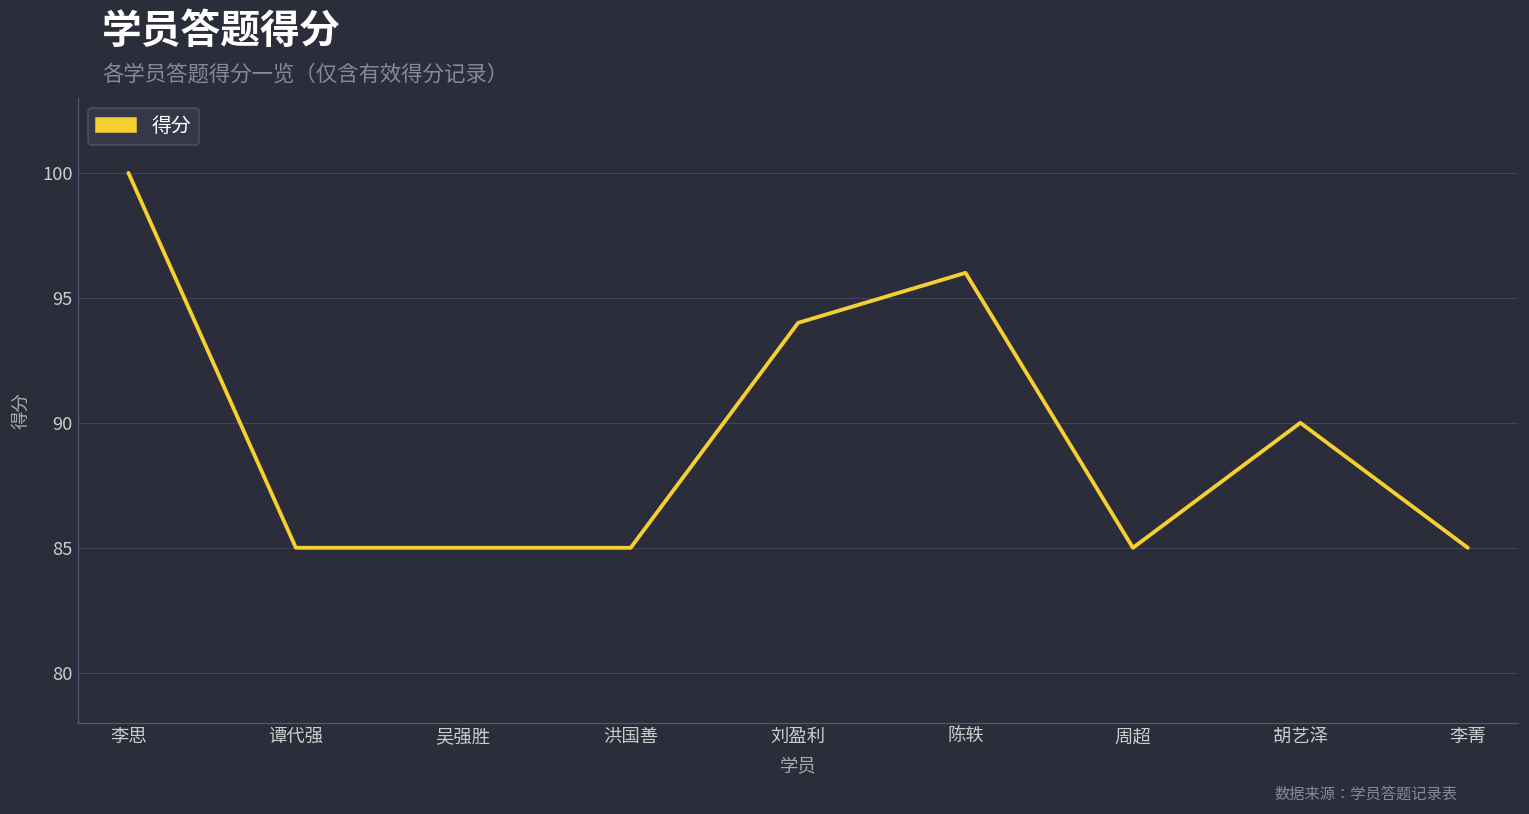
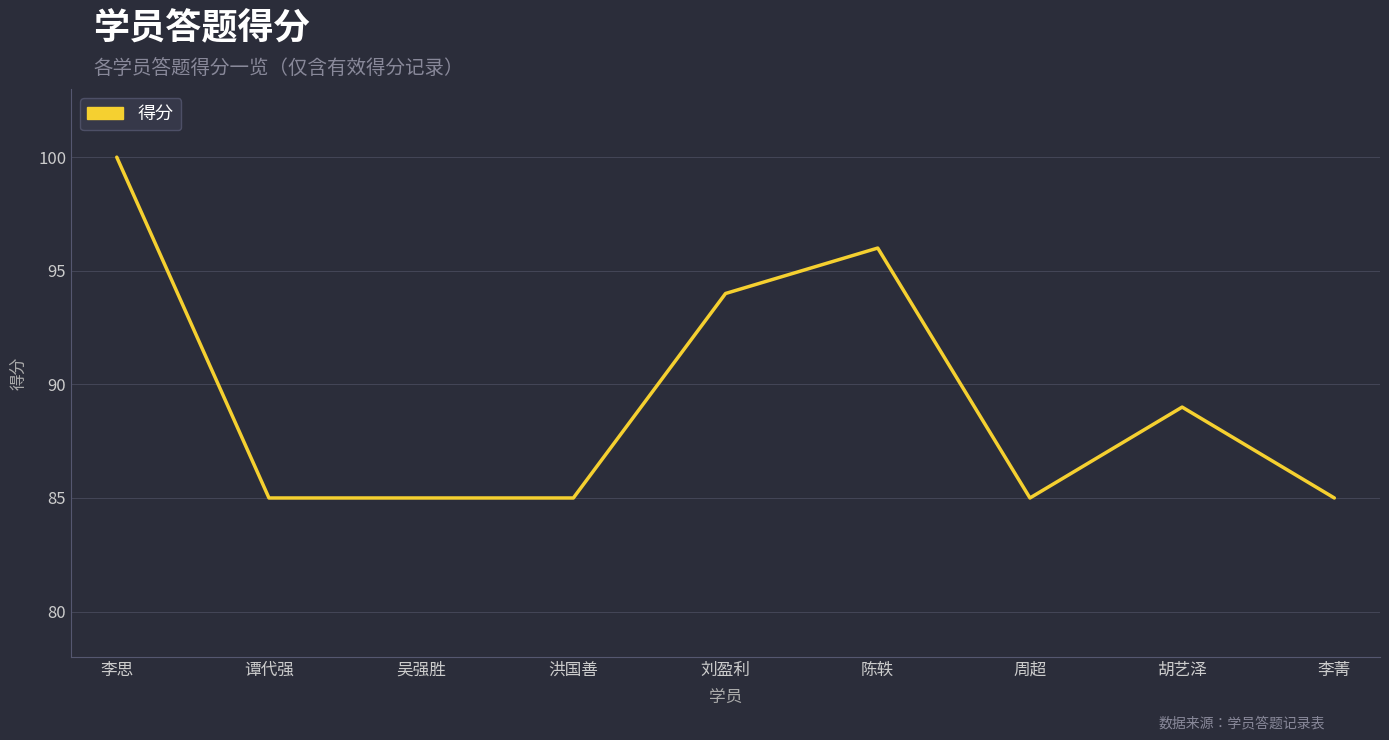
胡艺泽: 90 -> 89
